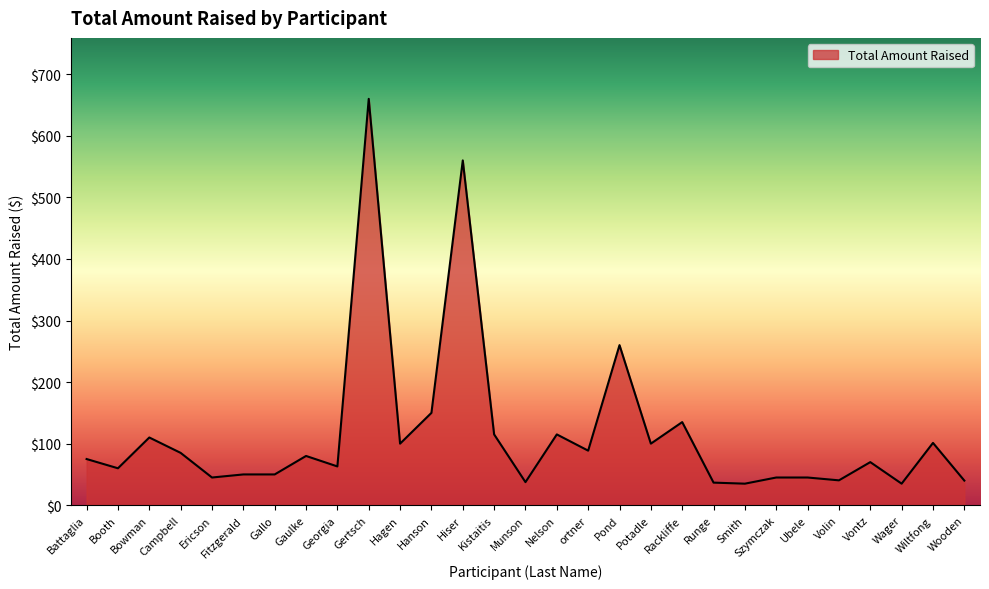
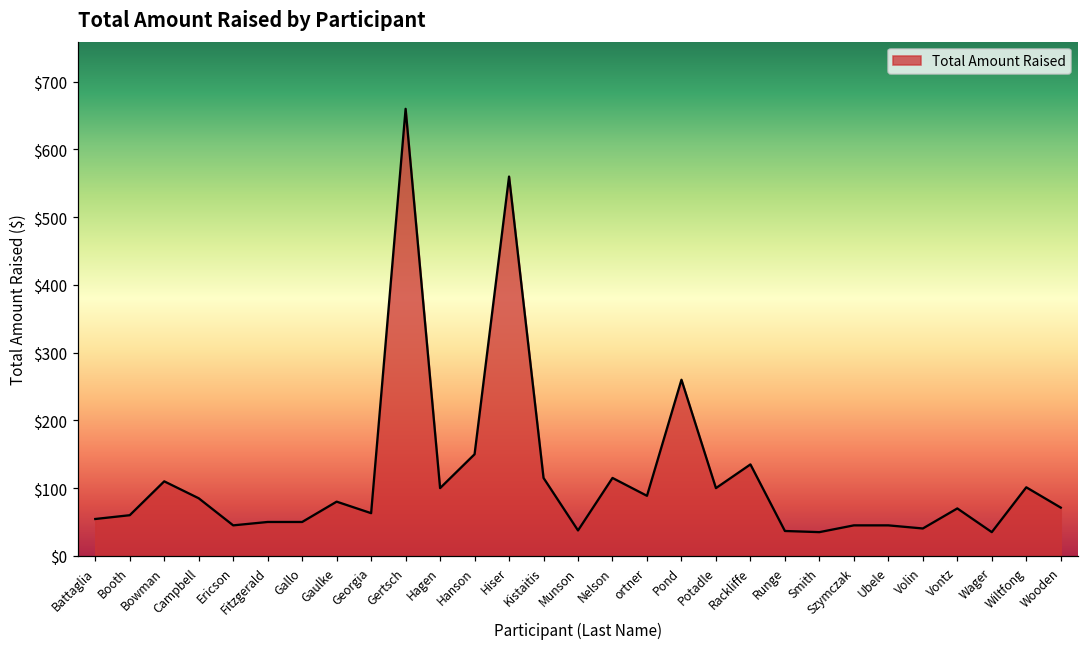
Battaglia: $80 -> $50
Wooden: $40 -> $70
